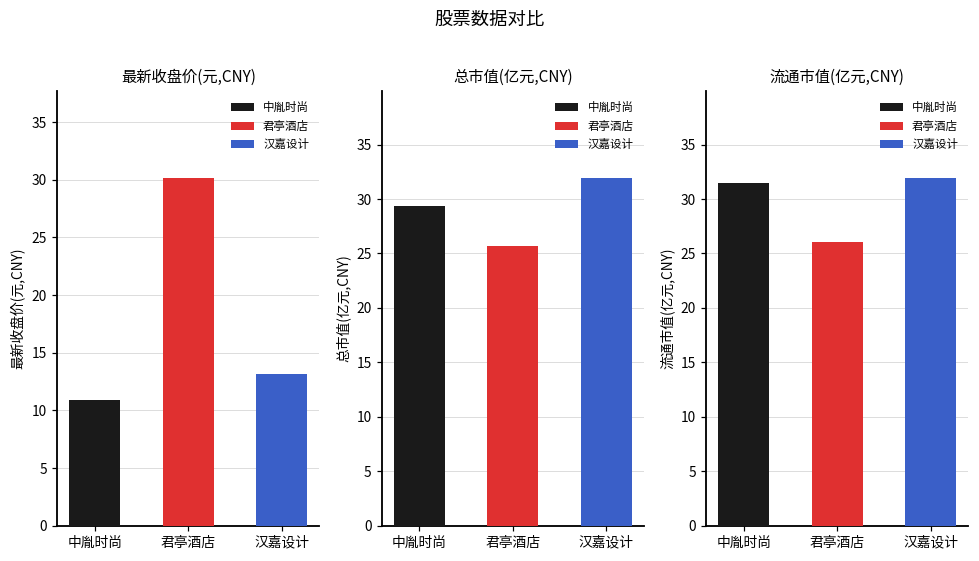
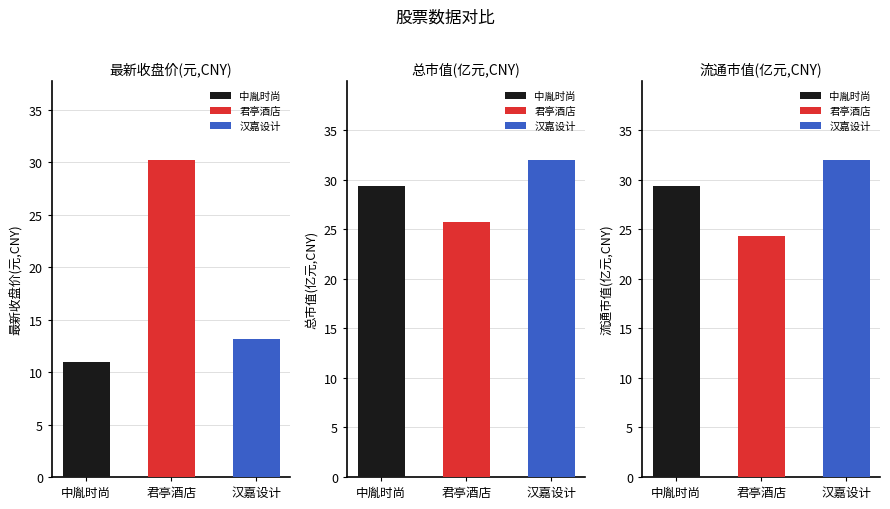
流通市值(亿元,CNY), 中胤时尚: 31 -> 29
流通市值(亿元,CNY), 君亭酒店: 26 -> 24
